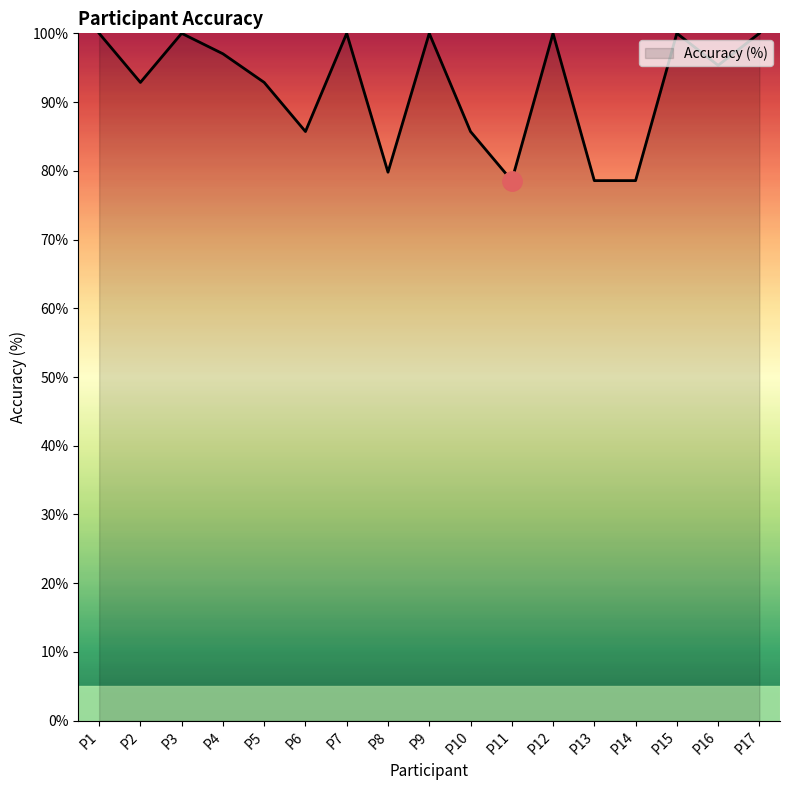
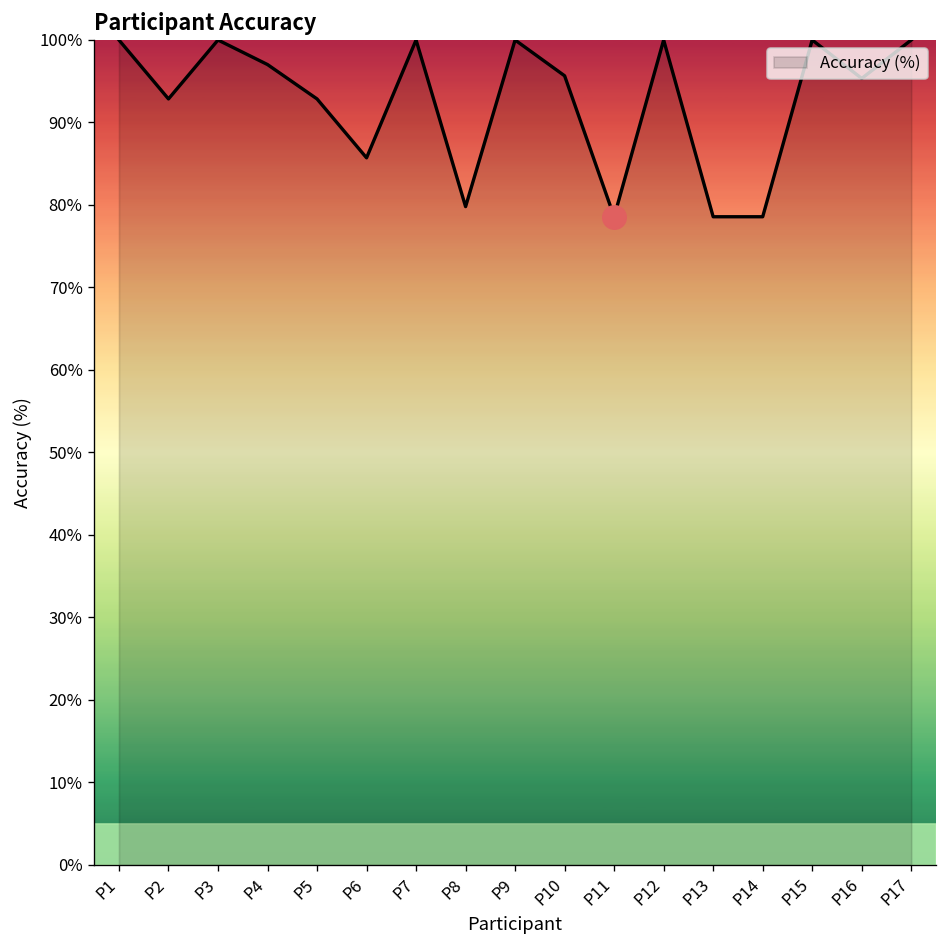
Accuracy (%), P10: 86% -> 96%
